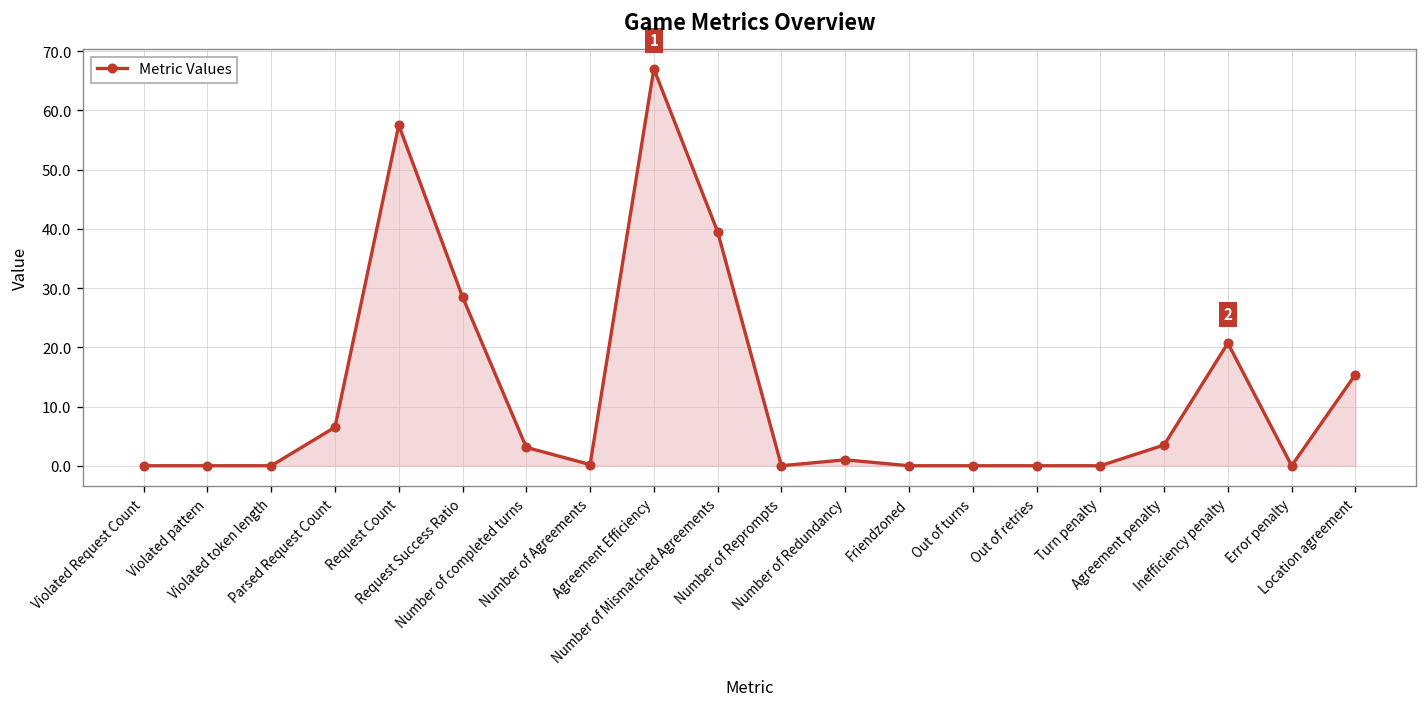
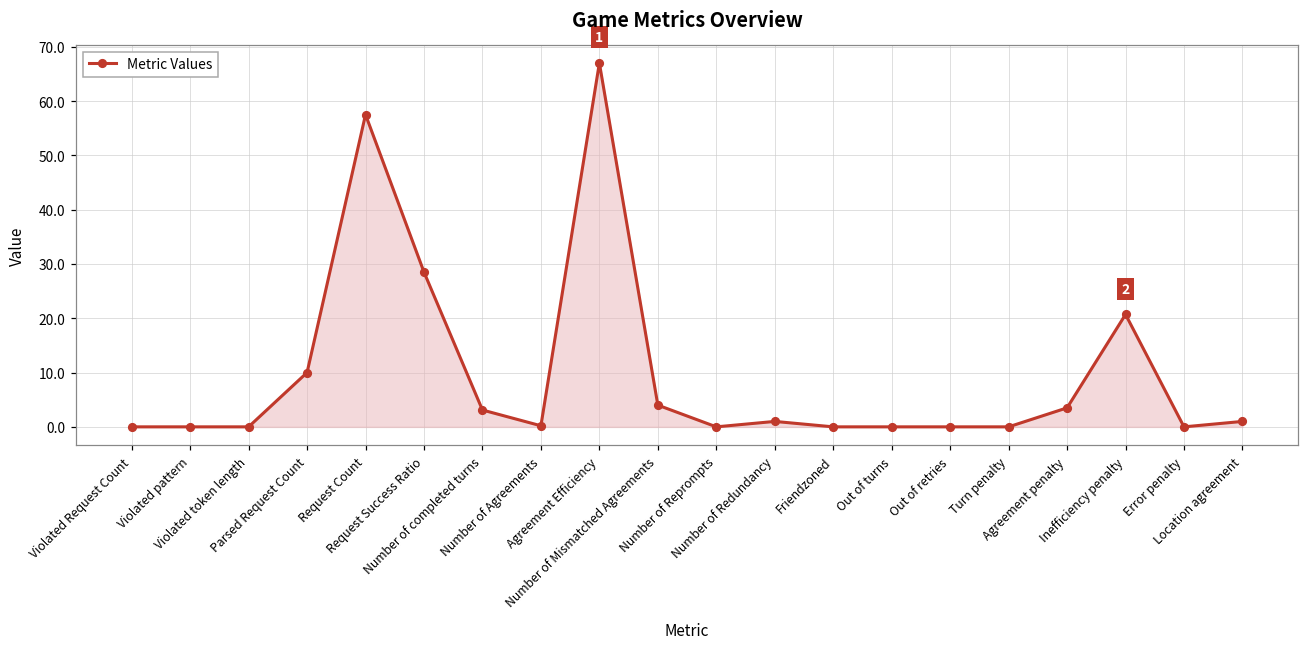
Parsed Request Count: 7 -> 10
Number of Mismatched Agreements: 40 -> 4
Location agreement: 15 -> 1
